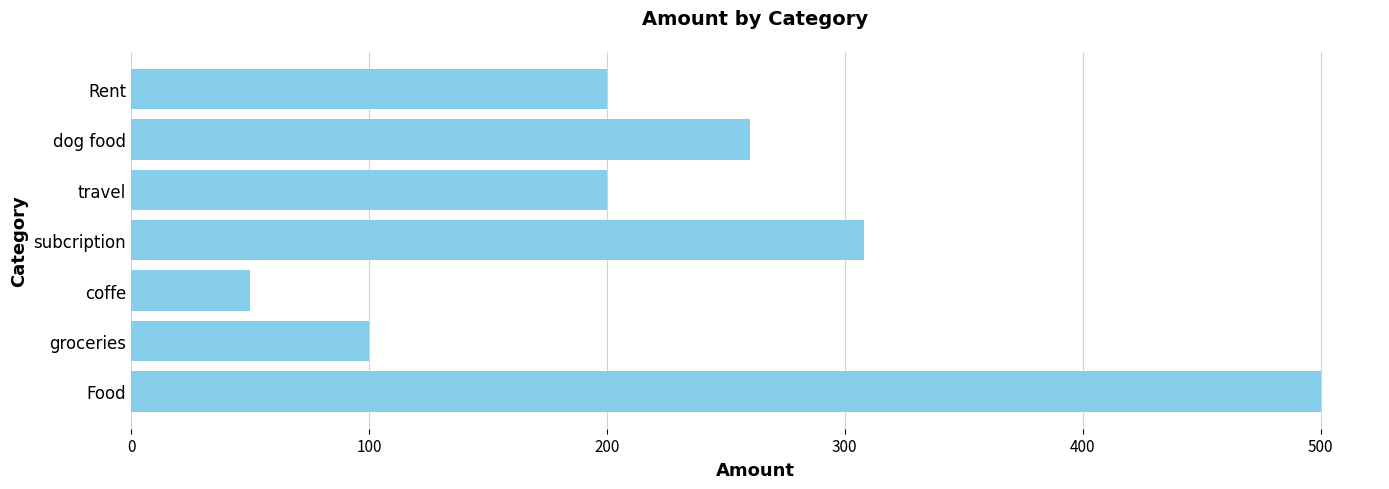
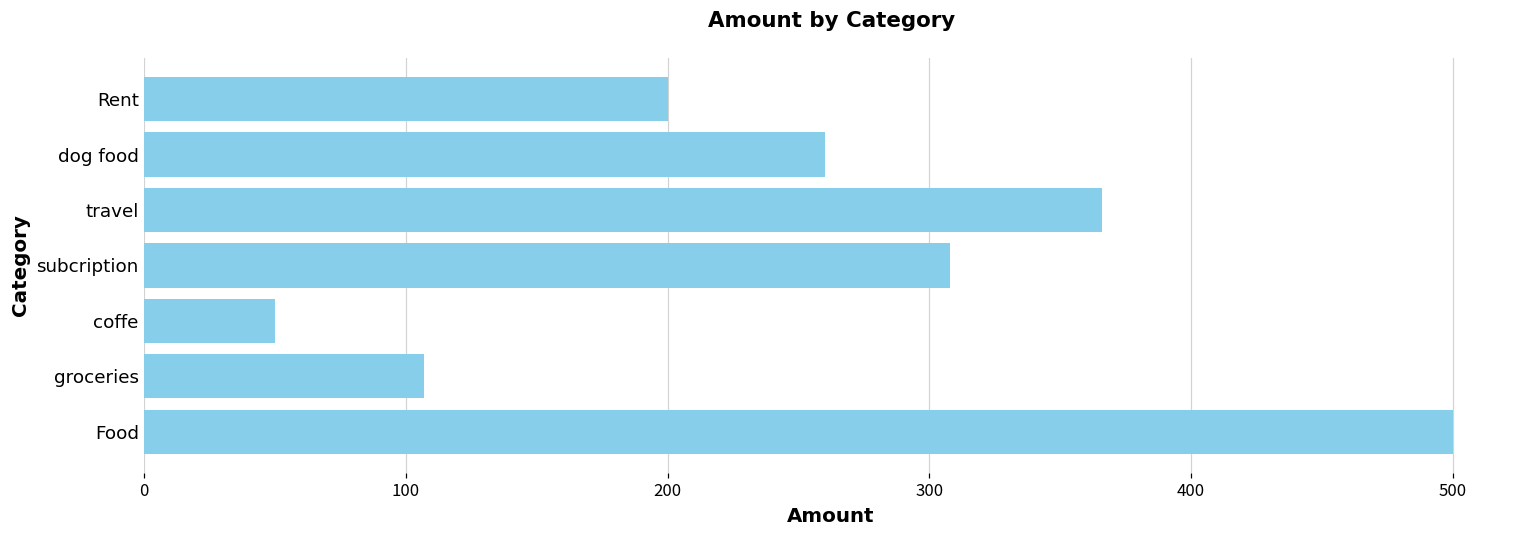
travel: 200 -> 366
groceries: 100 -> 107
